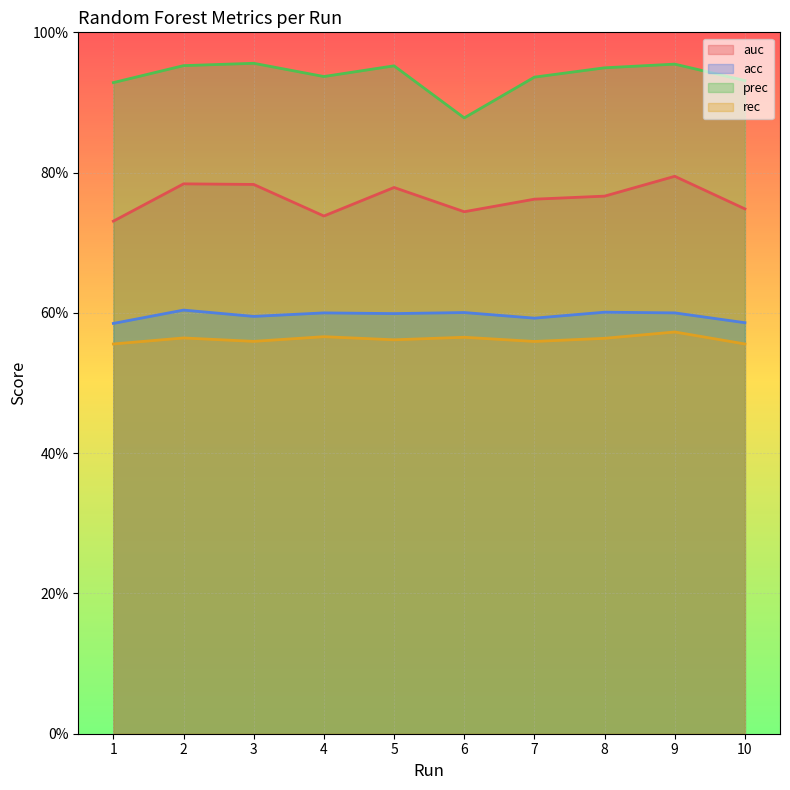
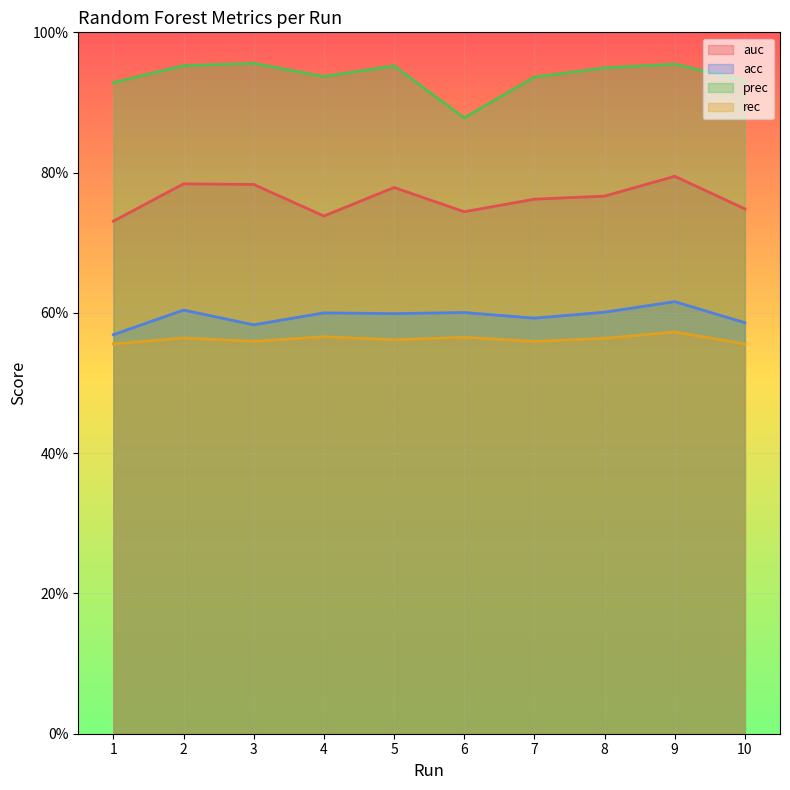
acc, 1: 59% -> 57%
acc, 3: 60% -> 58%
acc, 9: 60% -> 62%
